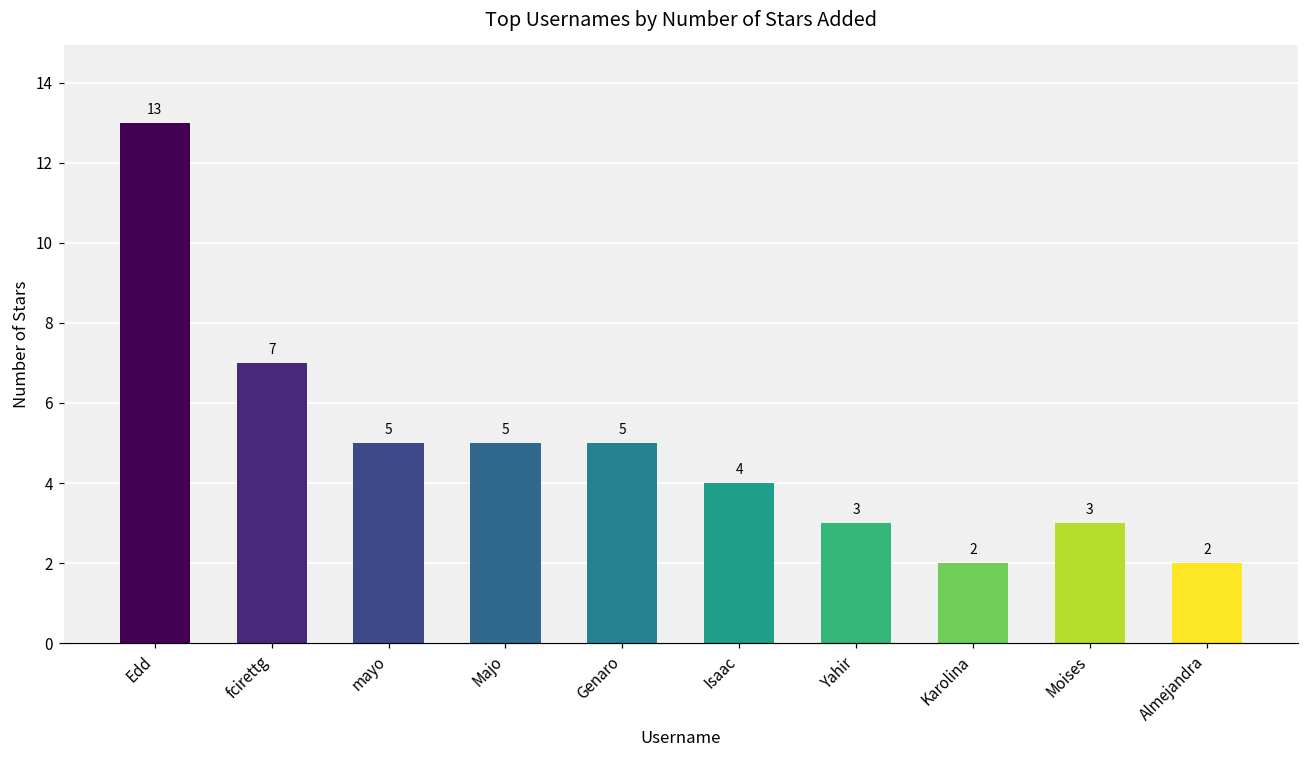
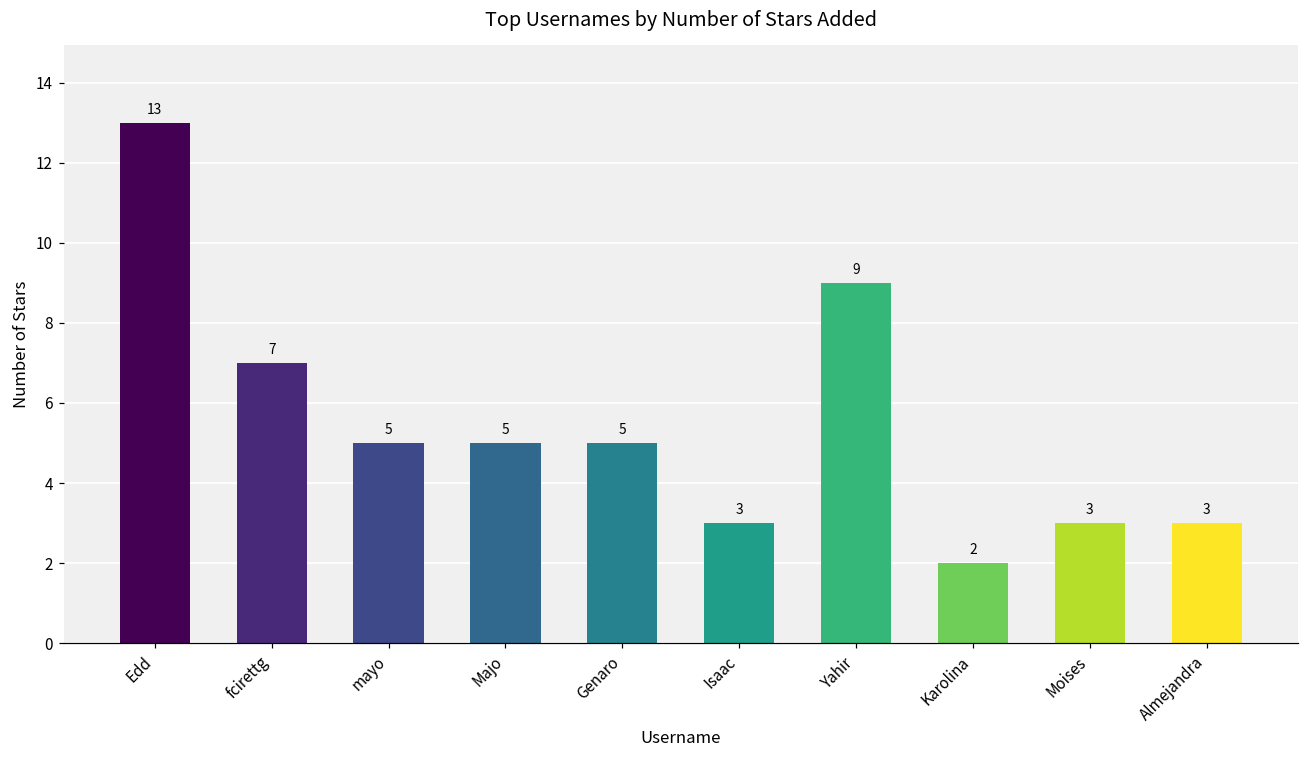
Isaac: 4 -> 3
Yahir: 3 -> 9
Almejandra: 2 -> 3
